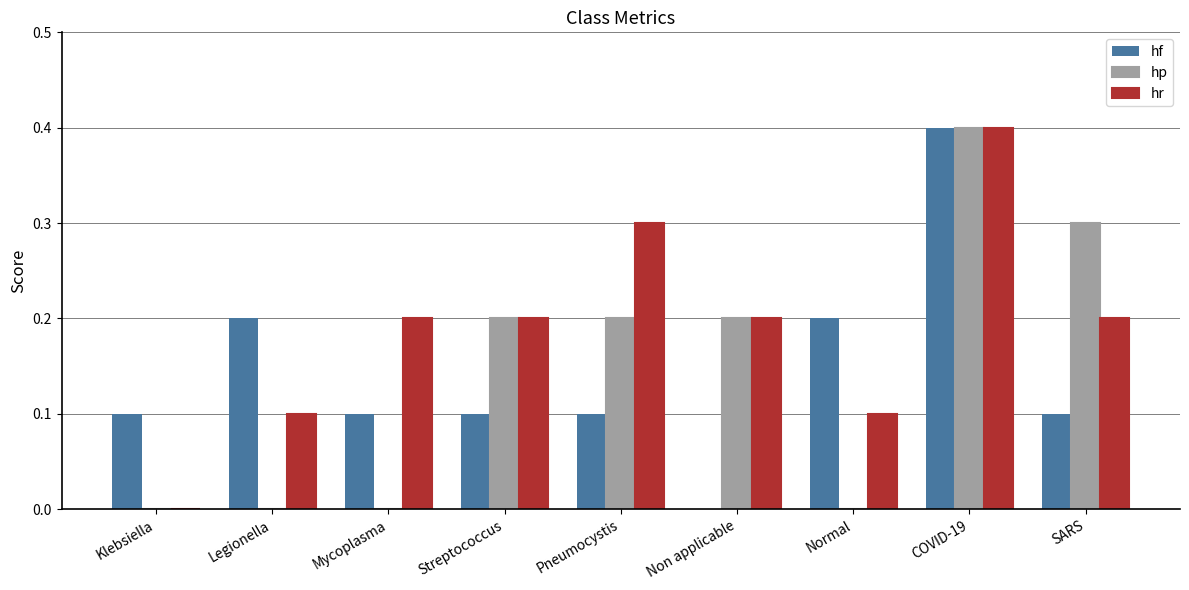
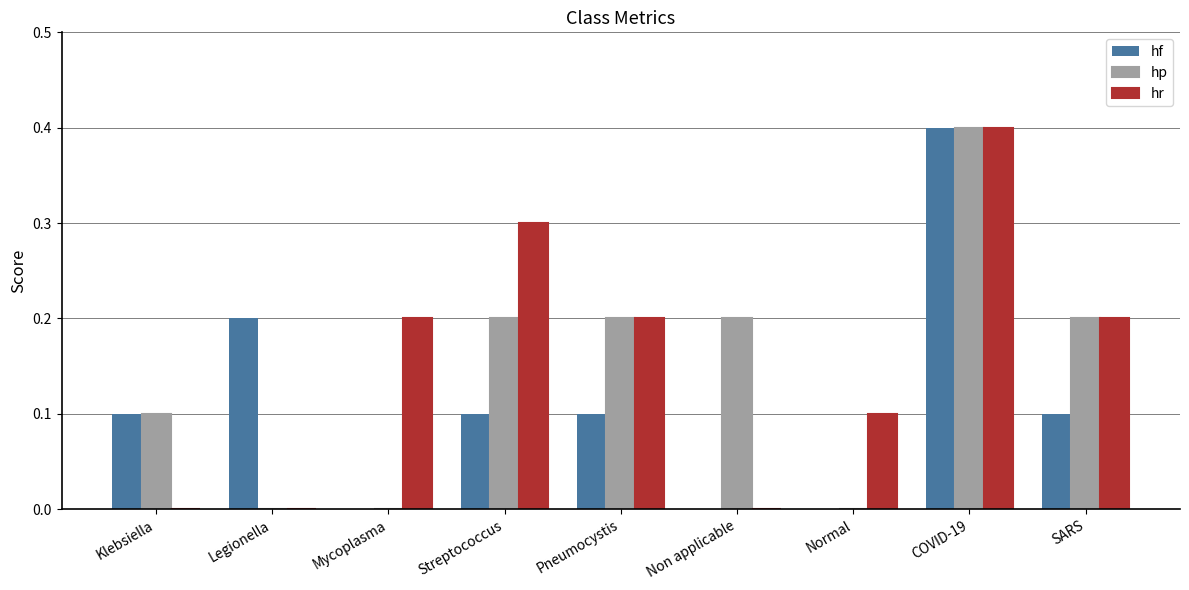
hp, Klebsiella: 0.0 -> 0.1
hr, Legionella: 0.1 -> 0.0
hf, Mycoplasma: 0.1 -> 0.0
hr, Streptococcus: 0.2 -> 0.3
hr, Pneumocystis: 0.3 -> 0.2
hr, Non applicable: 0.2 -> 0.0
hf, Normal: 0.2 -> 0.0
hp, SARS: 0.3 -> 0.2
